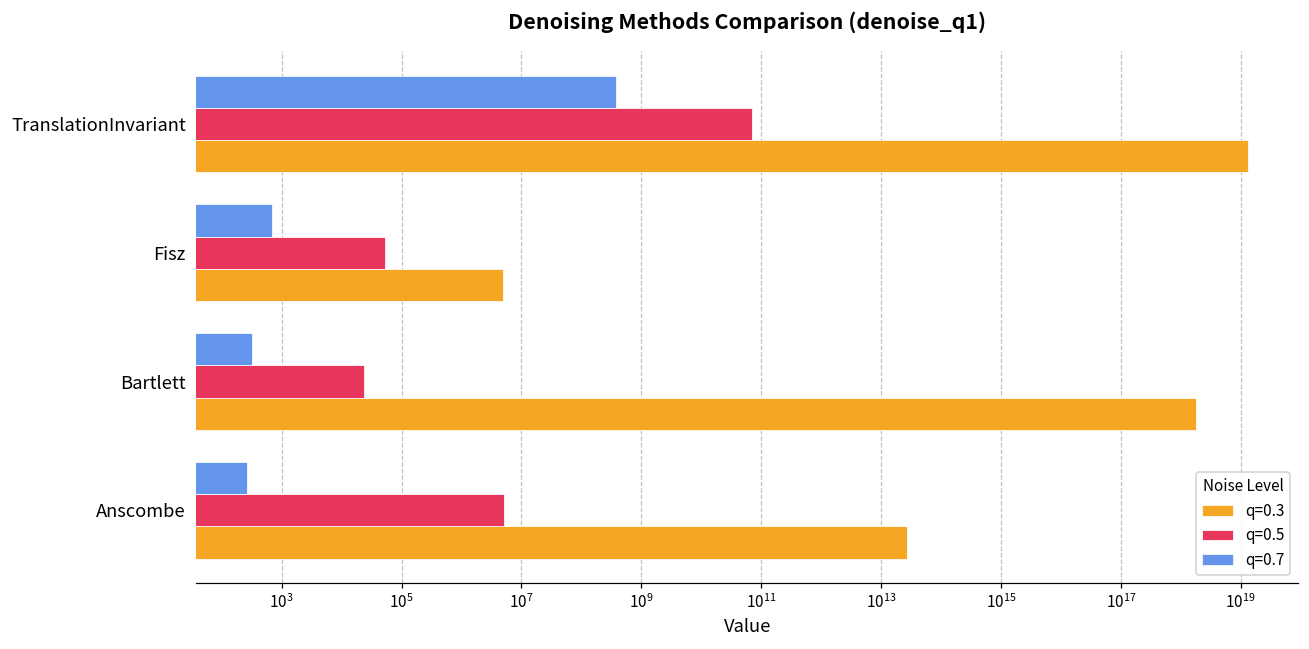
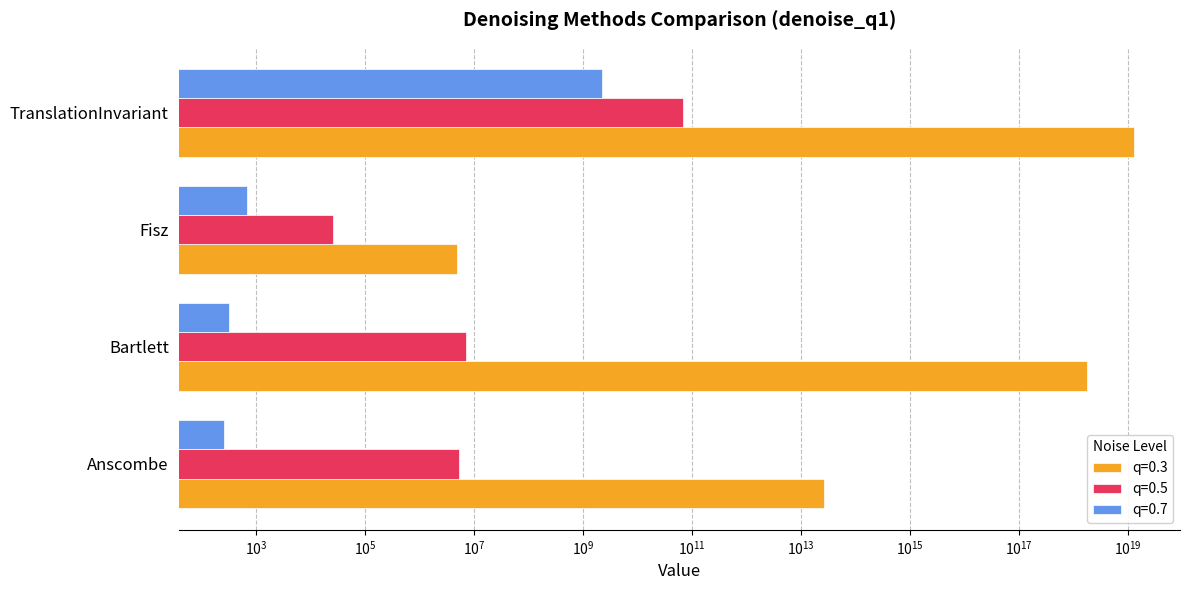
q=0.7, TranslationInvariant: 400000000 -> 2200000000
q=0.5, Fisz: 50000 -> 30000
q=0.5, Bartlett: 23000 -> 7000000
